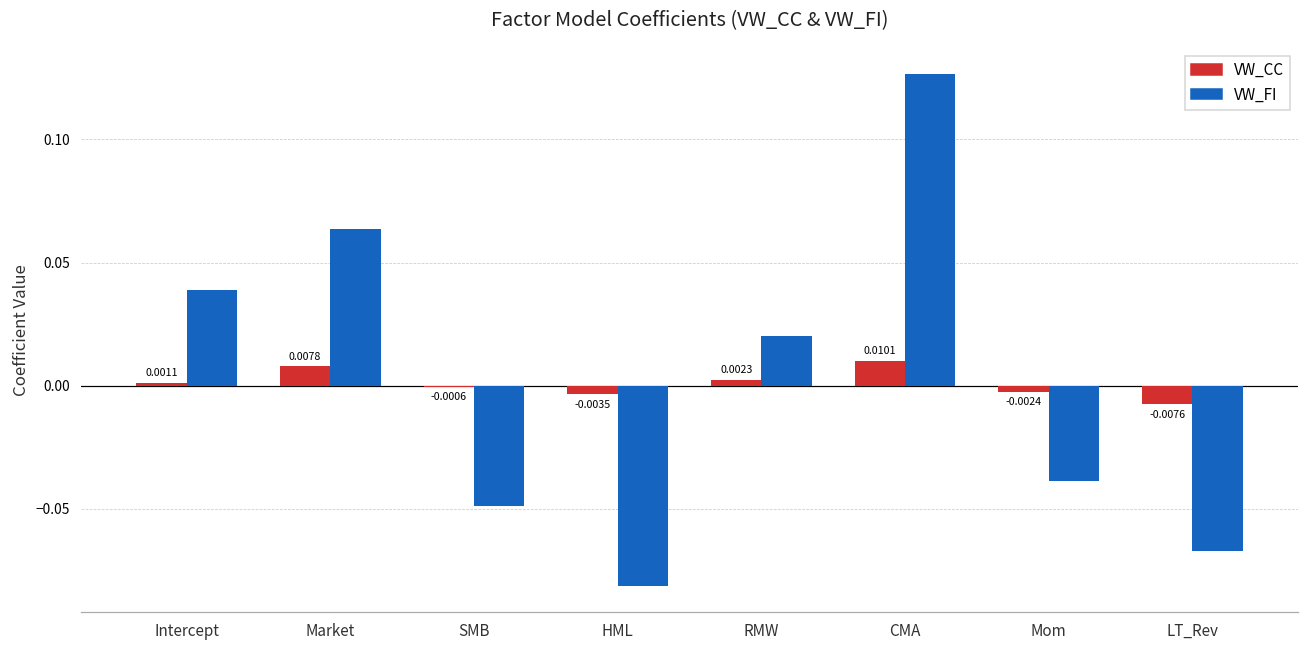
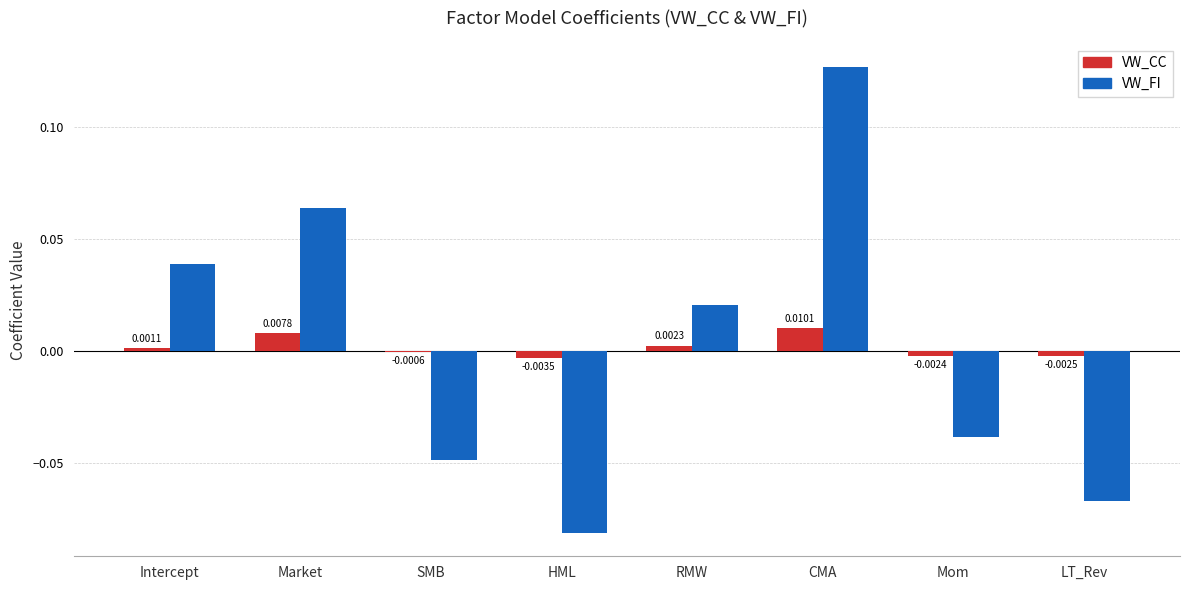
VW_CC, LT_Rev: -0.0076 -> -0.0025
